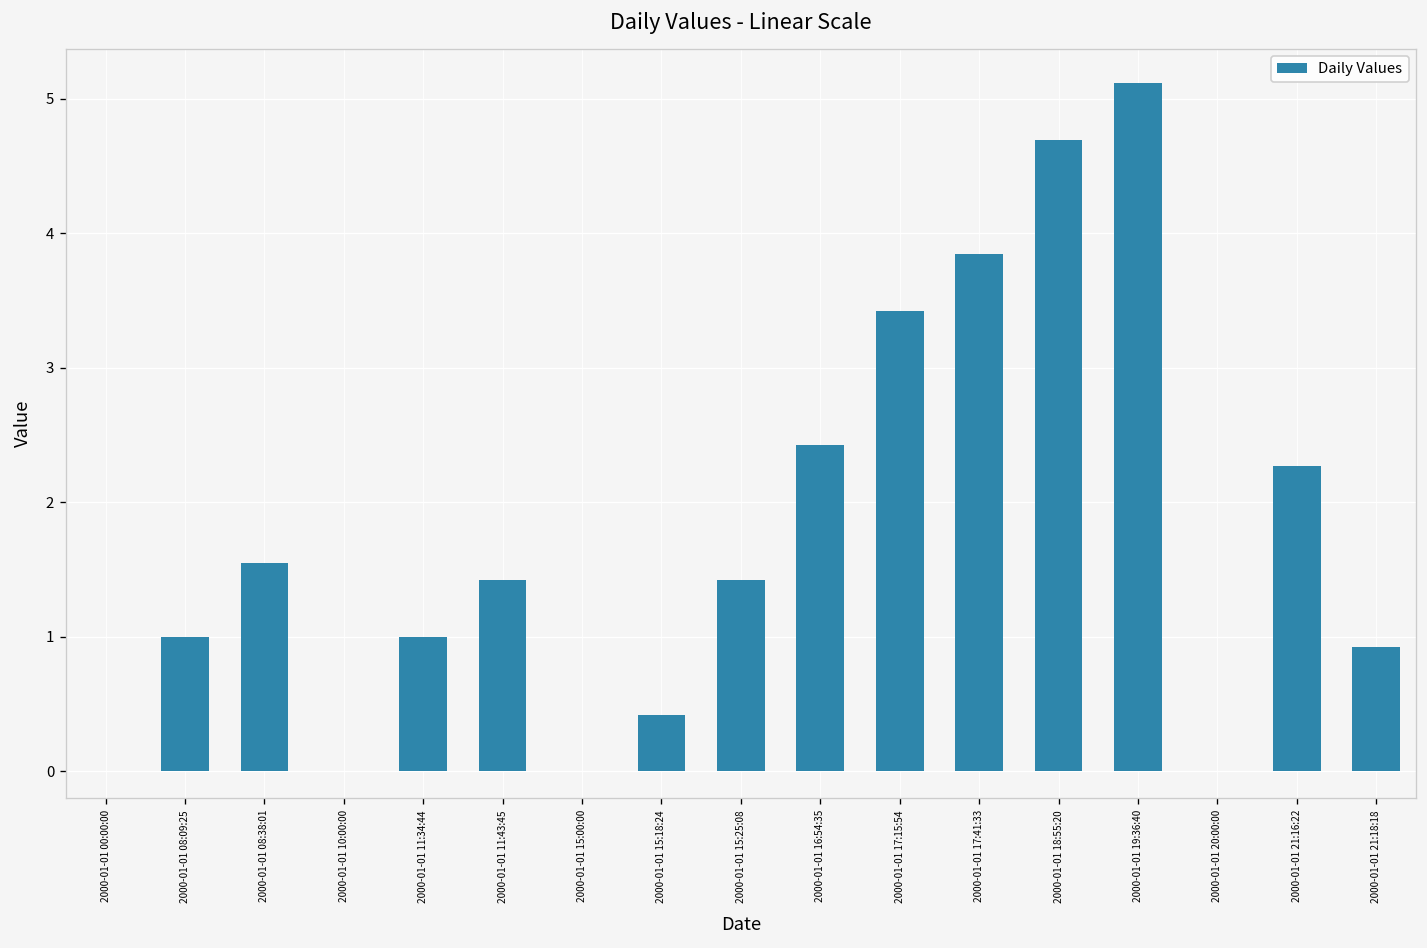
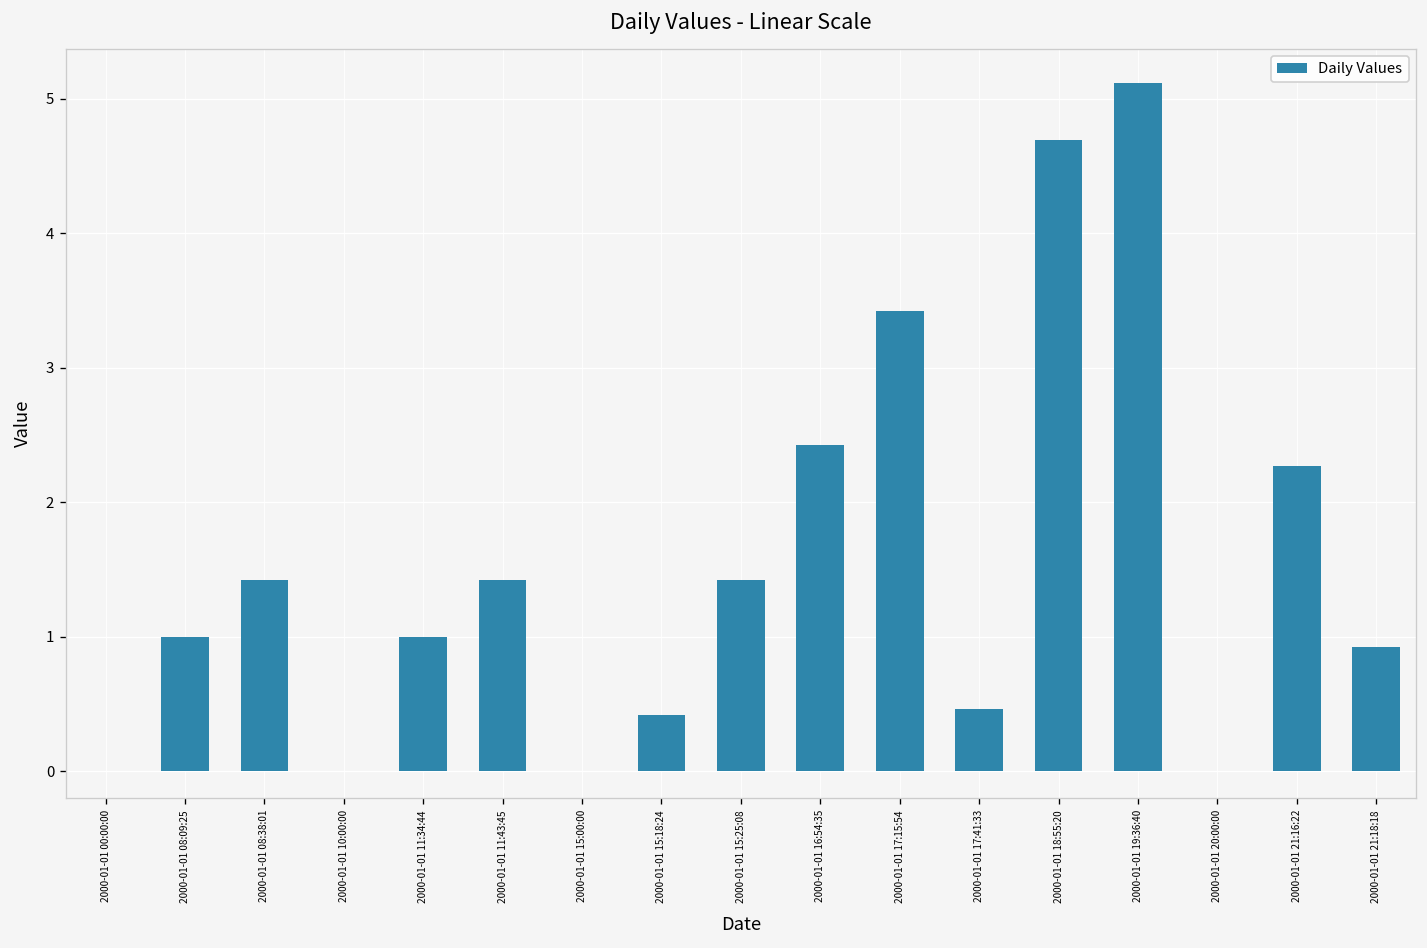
2000-01-01 08:38:01: 1.55 -> 1.42
2000-01-01 17:41:33: 3.85 -> 0.46
